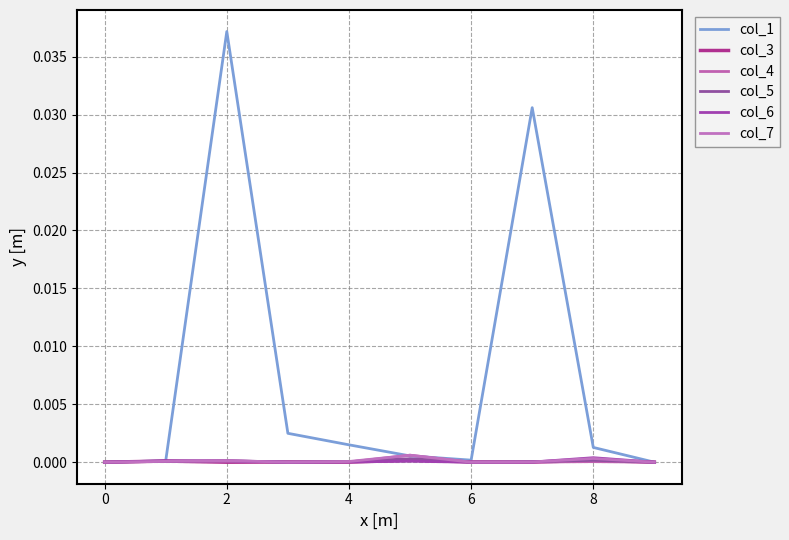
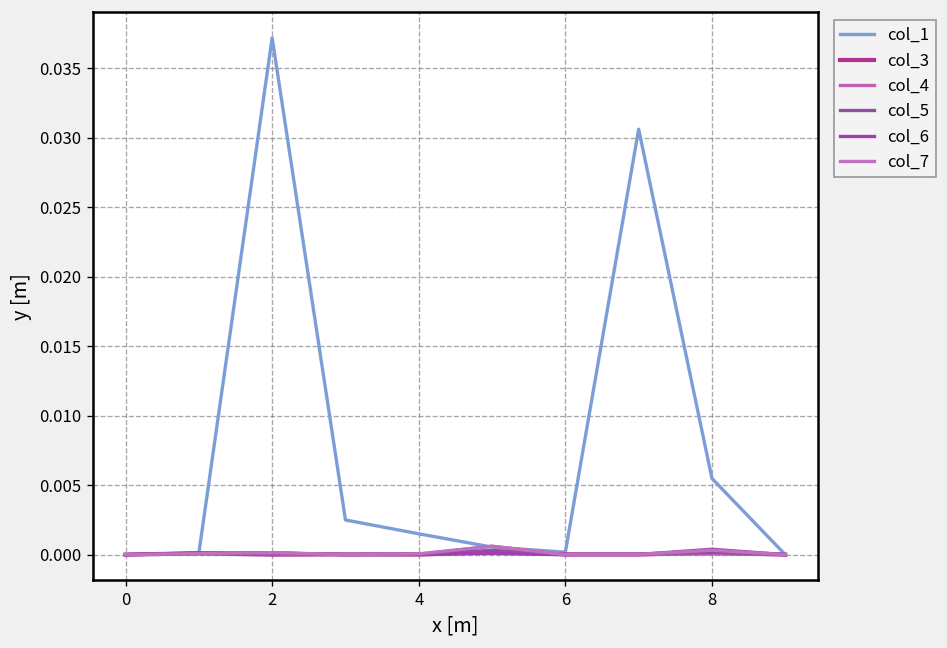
col_1, 8: 0.0013 -> 0.0055
